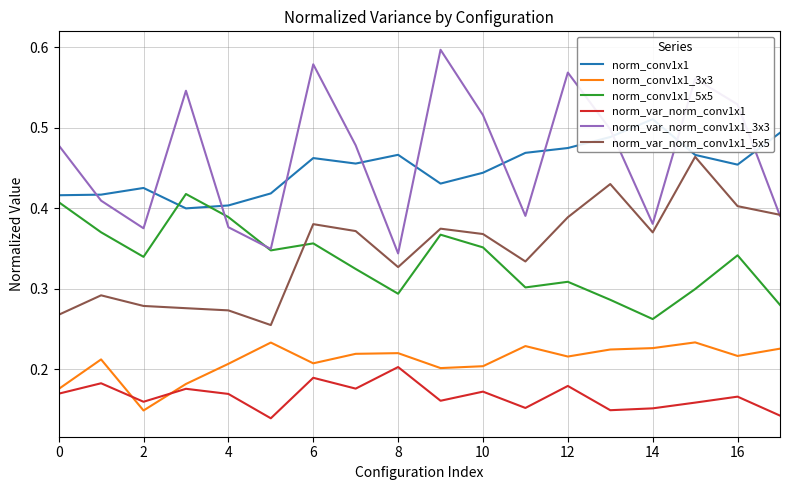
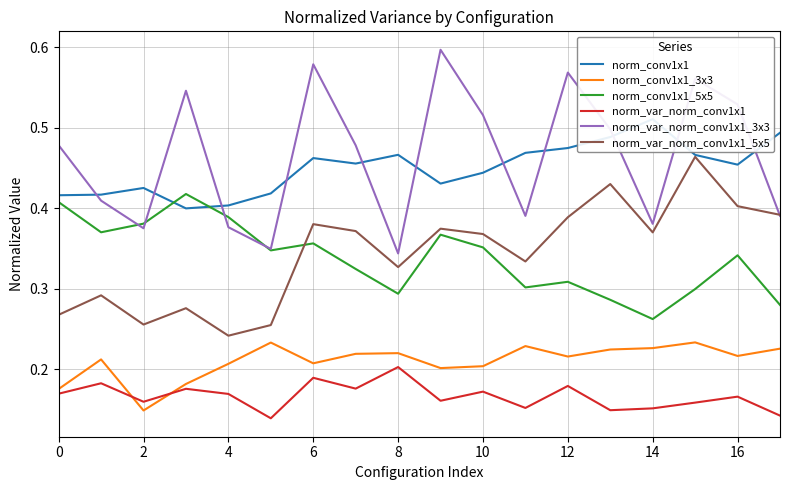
norm_conv1x1_5x5, 2: 0.34 -> 0.38
norm_var_norm_conv1x1_5x5, 2: 0.28 -> 0.26
norm_var_norm_conv1x1_5x5, 4: 0.27 -> 0.24
